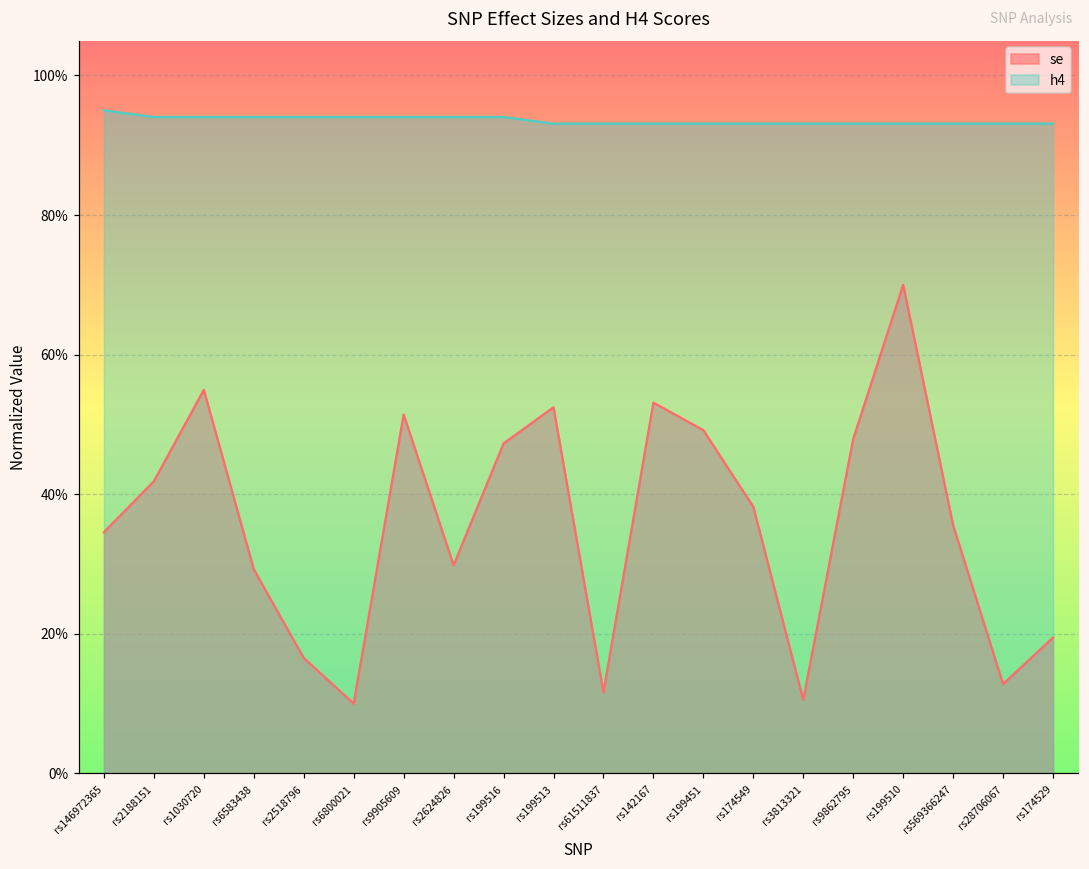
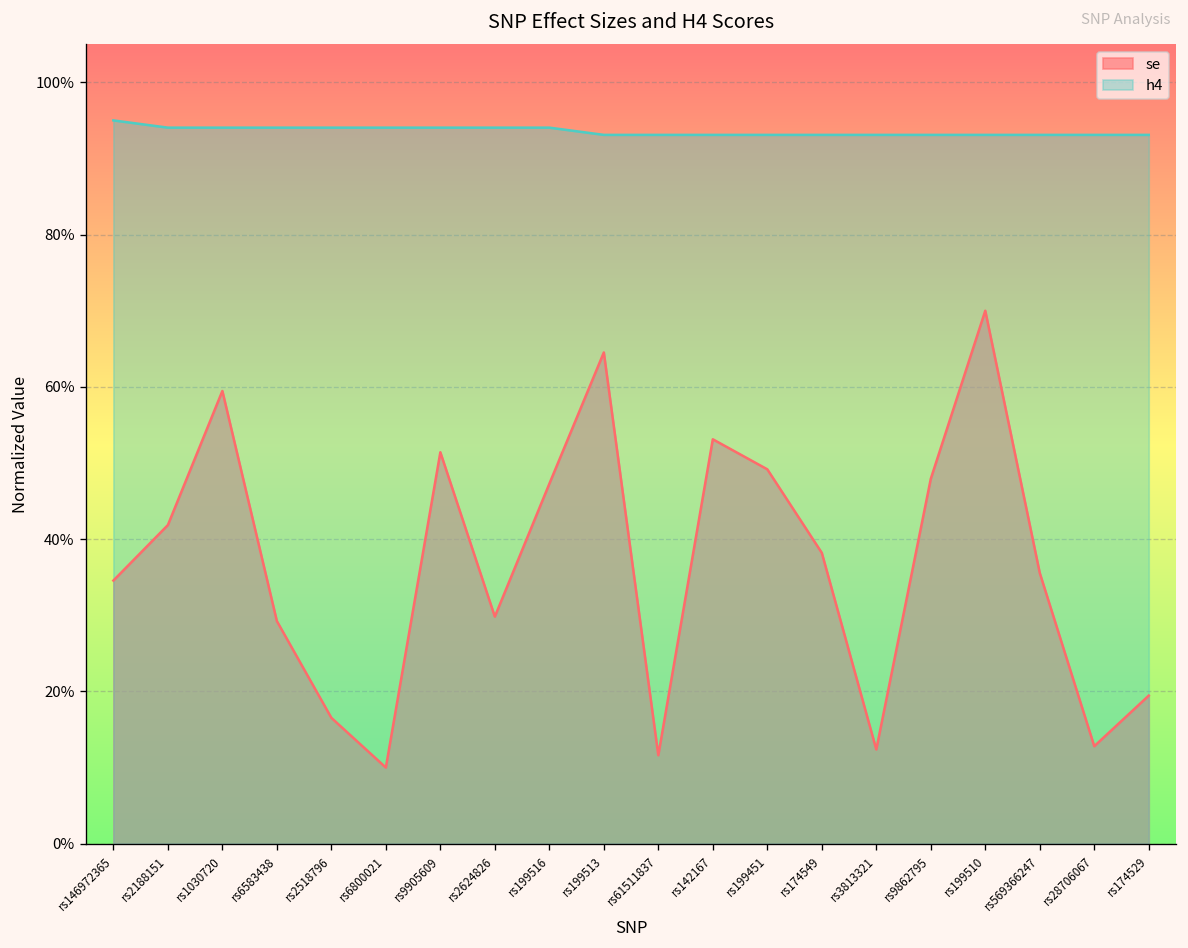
se, rs1030720: 55% -> 59%
se, rs199513: 52% -> 65%
se, rs3813321: 11% -> 12%
